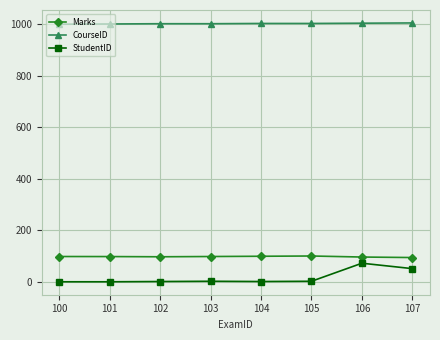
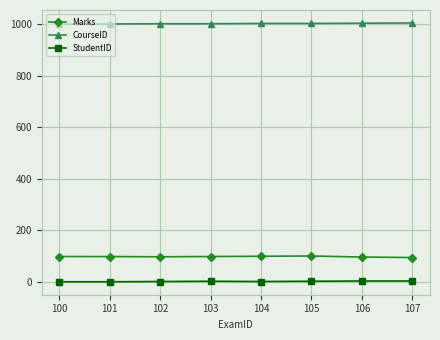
StudentID, 106: 70 -> 0
StudentID, 107: 50 -> 0
